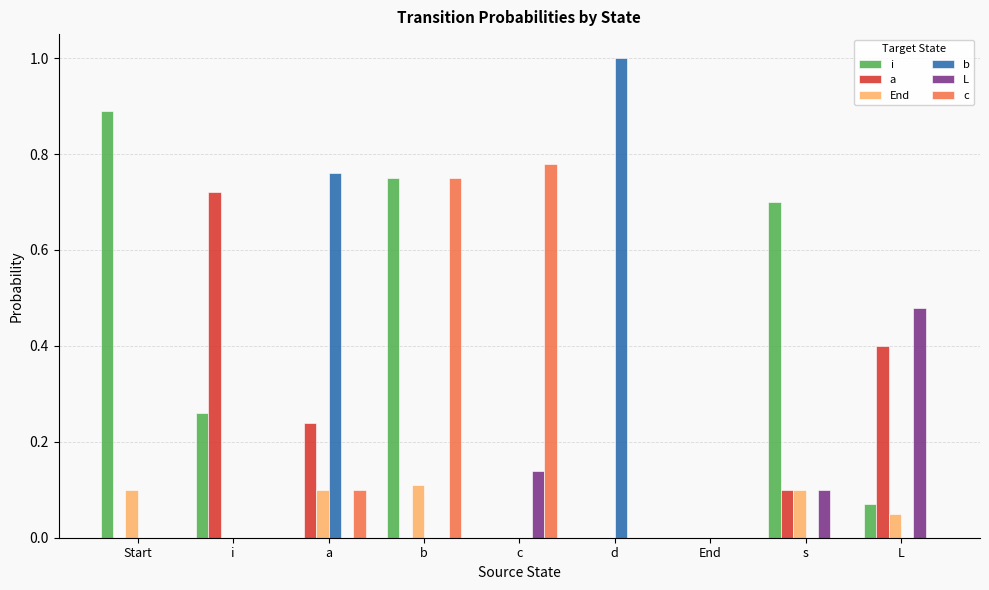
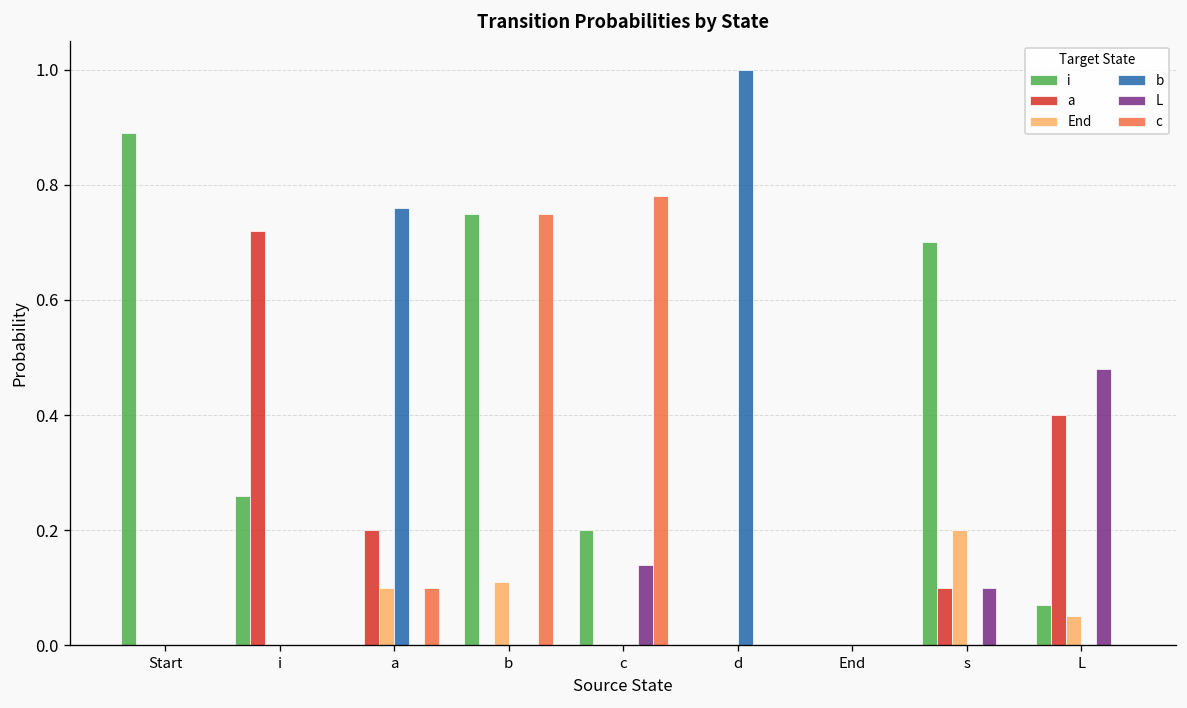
End, Start: 0.1 -> 0.0
a, a: 0.24 -> 0.20
i, c: 0.0 -> 0.2
End, s: 0.1 -> 0.2
